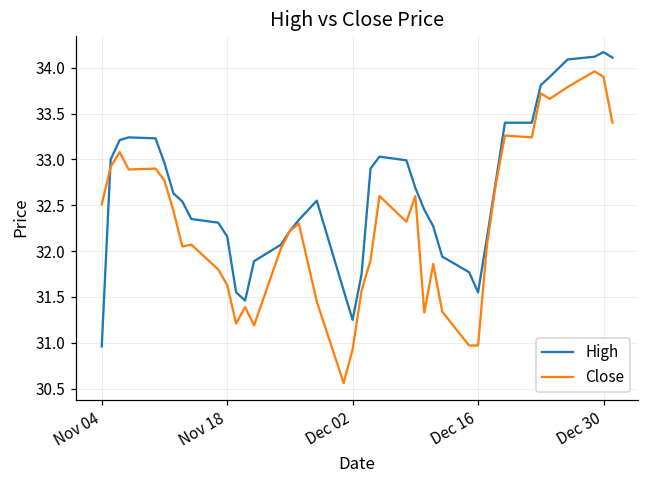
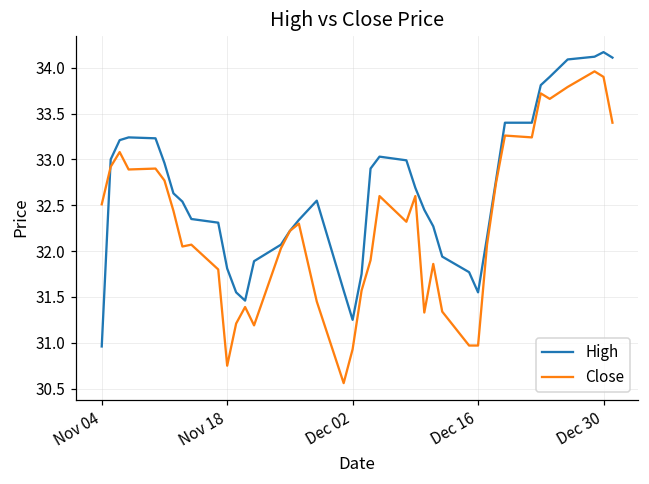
High, Nov 18: 32.2 -> 31.8
Close, Nov 18: 31.6 -> 30.8
